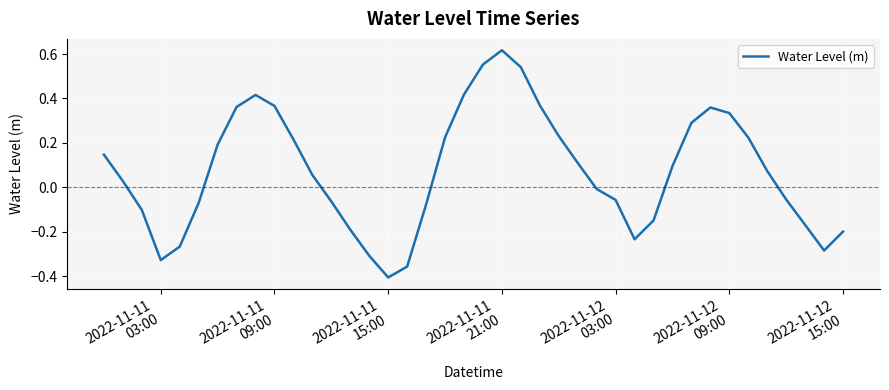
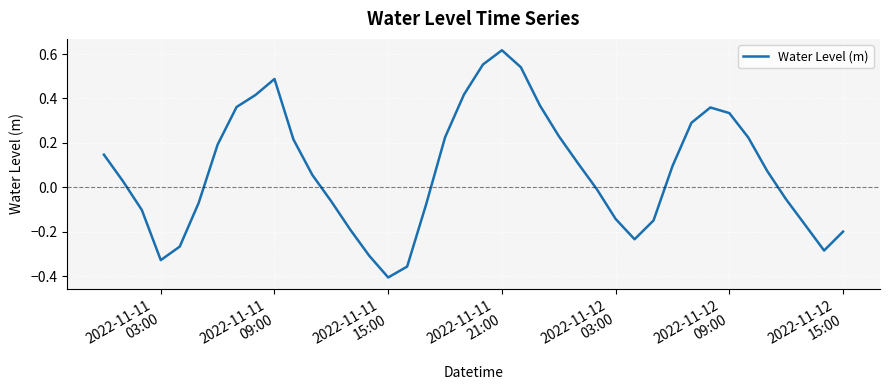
2022-11-11 09:00: 0.37 -> 0.49
2022-11-12 03:00: -0.06 -> -0.14
